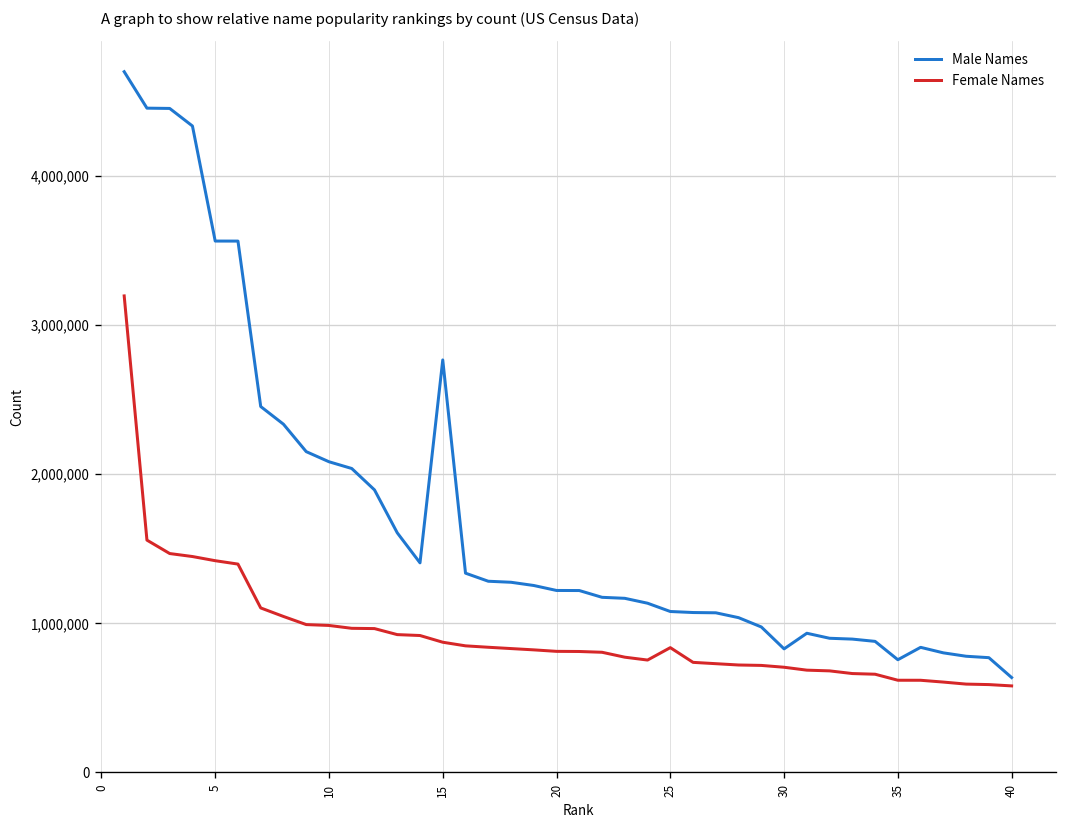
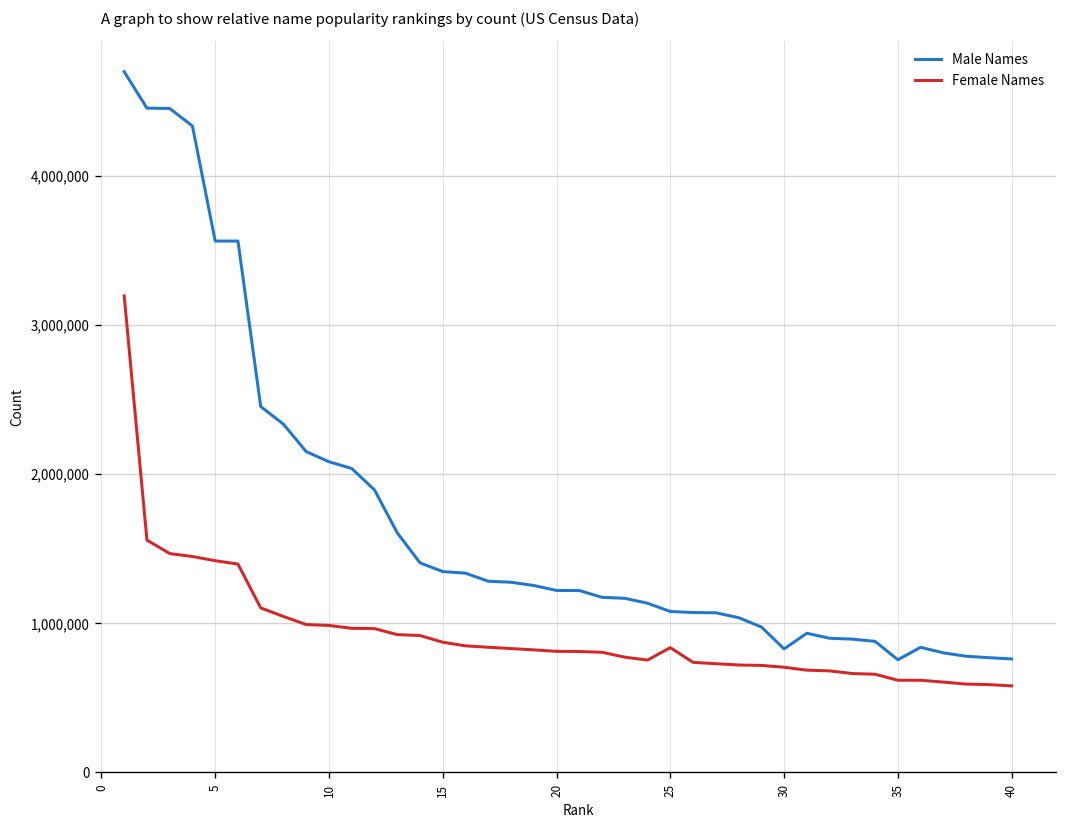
Male Names, 15: 2,770,000 -> 1,350,000
Male Names, 40: 640,000 -> 760,000
